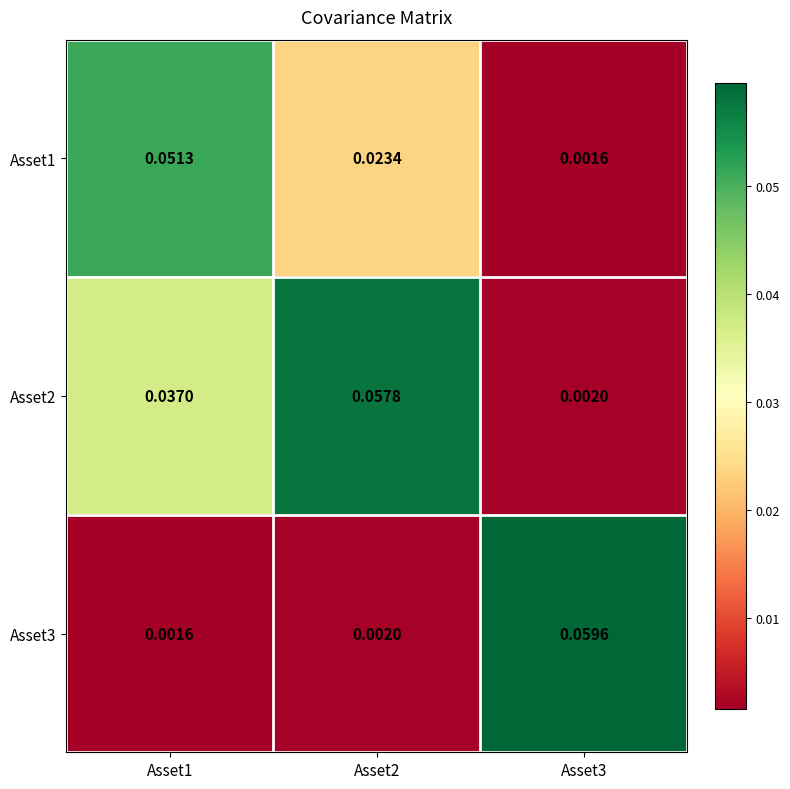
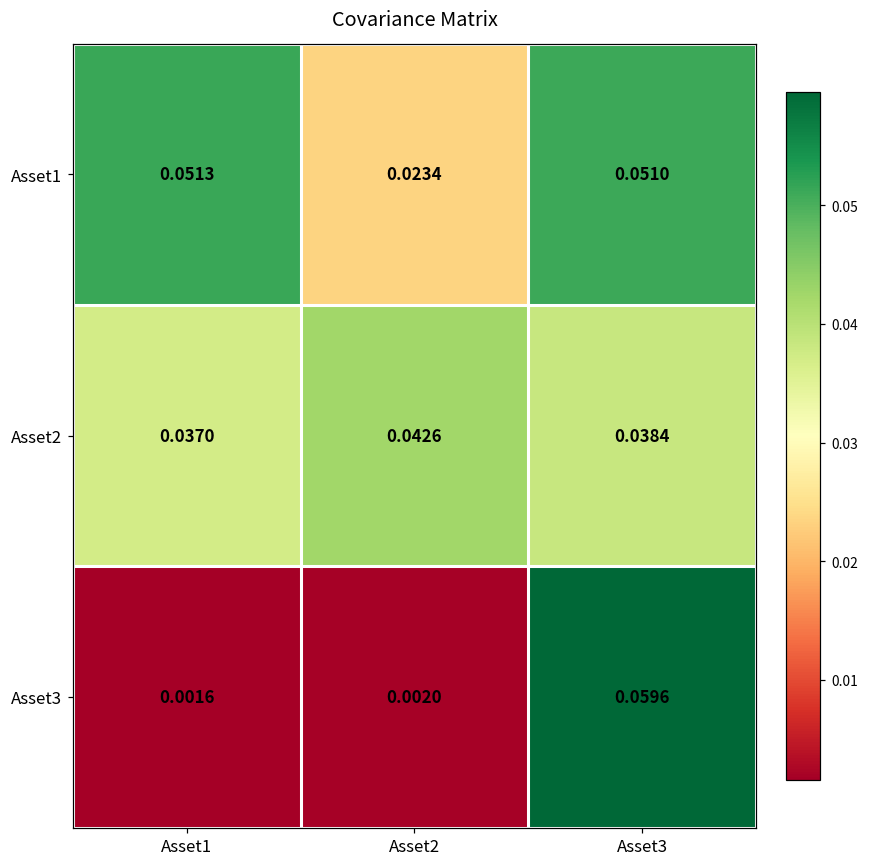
Asset1, Asset3: 0.0016 -> 0.0510
Asset2, Asset2: 0.0578 -> 0.0426
Asset2, Asset3: 0.0020 -> 0.0384
